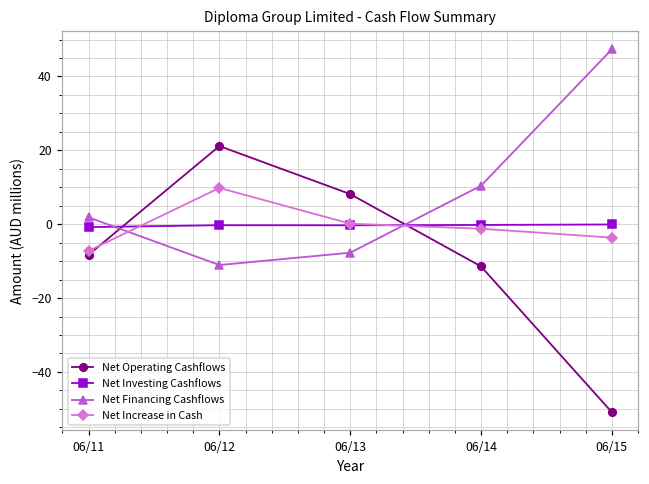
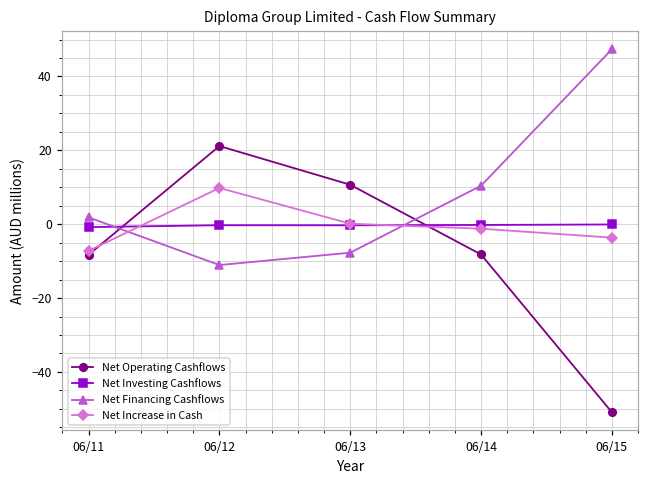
Net Operating Cashflows, 06/13: 8 -> 11
Net Operating Cashflows, 06/14: -11 -> -8
